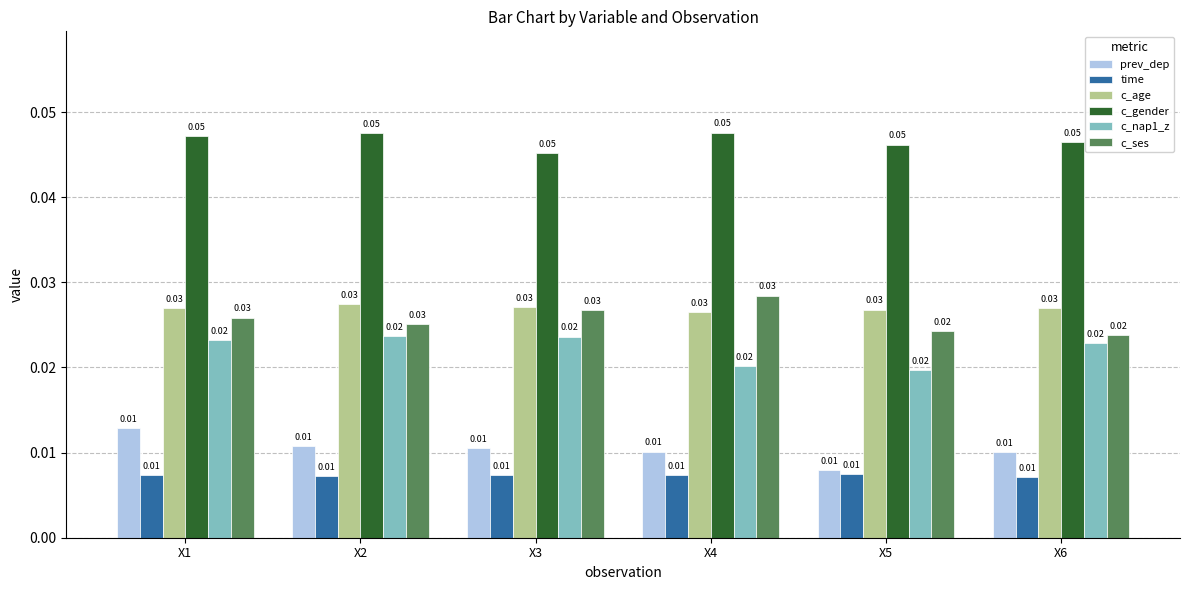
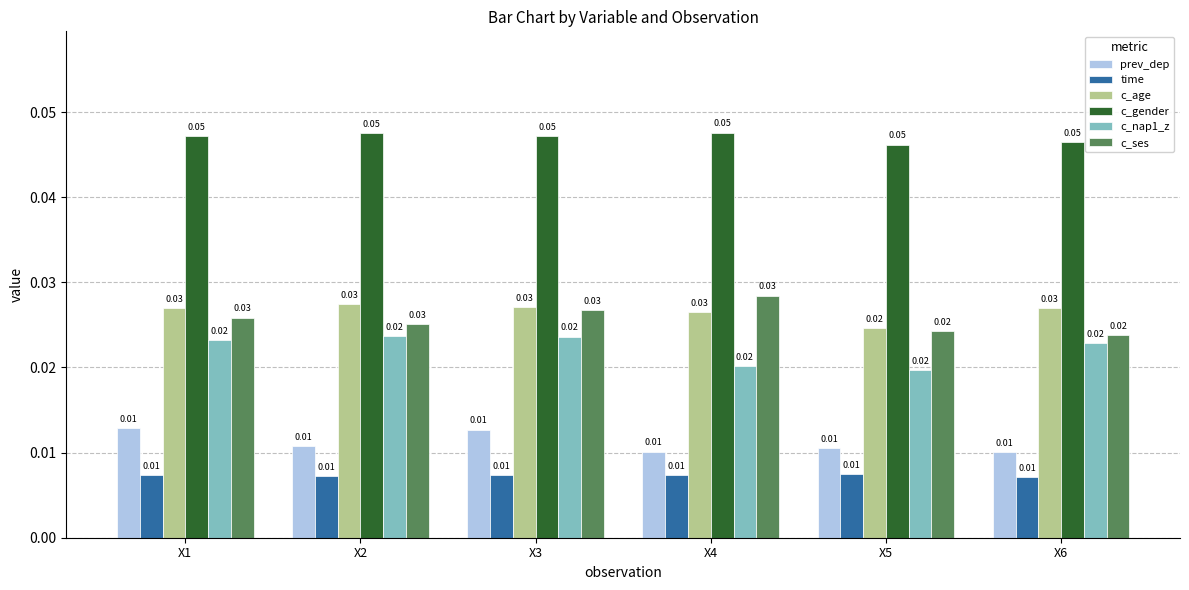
prev_dep, X3: 0.011 -> 0.013
c_gender, X3: 0.045 -> 0.047
prev_dep, X5: 0.008 -> 0.011
c_age, X5: 0.03 -> 0.02
